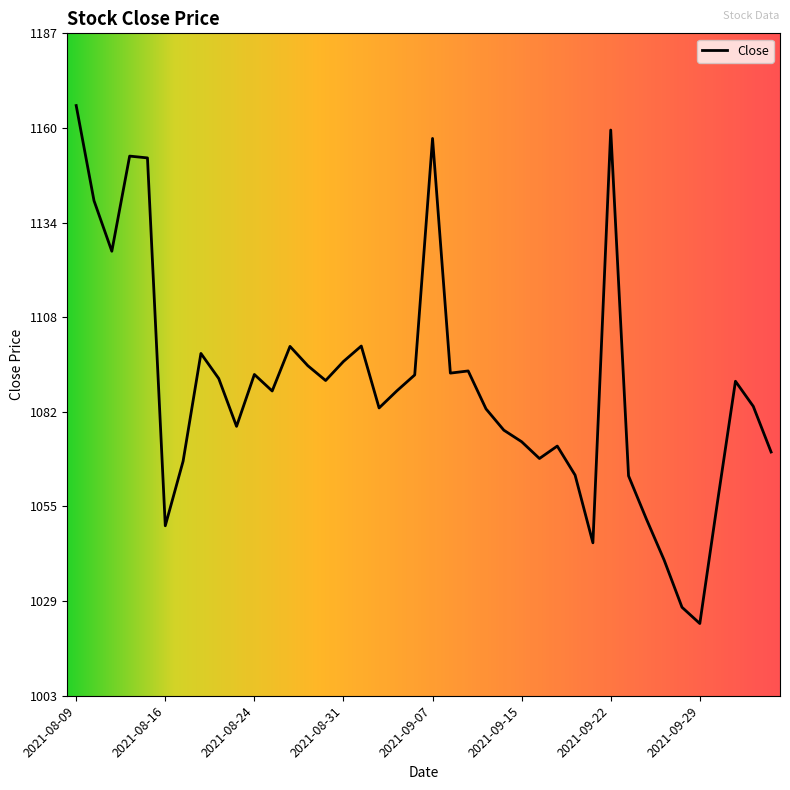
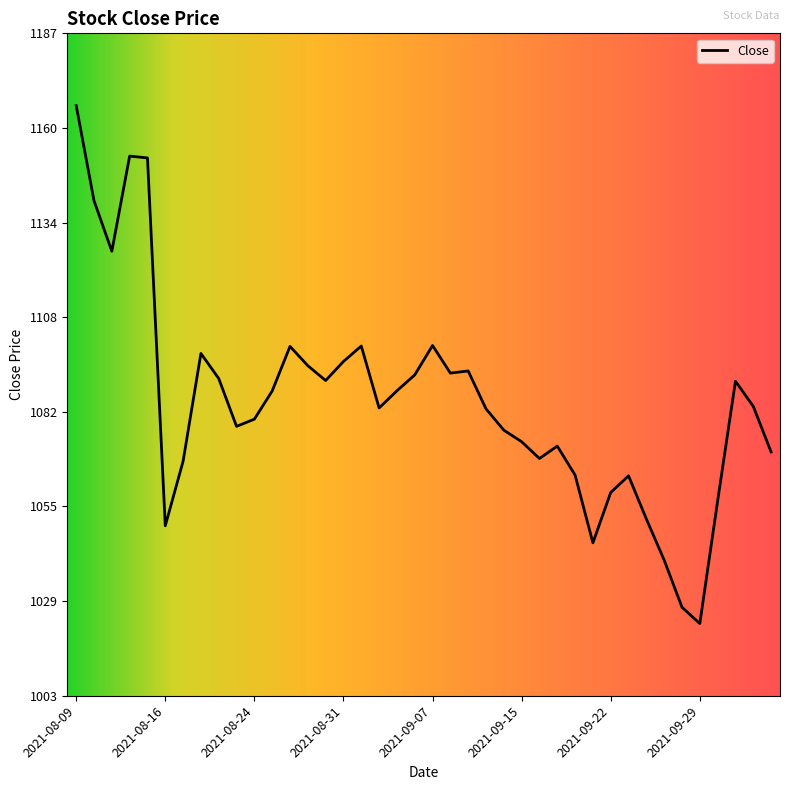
2021-08-24: 1093 -> 1080
2021-09-07: 1158 -> 1101
2021-09-22: 1160 -> 1060
